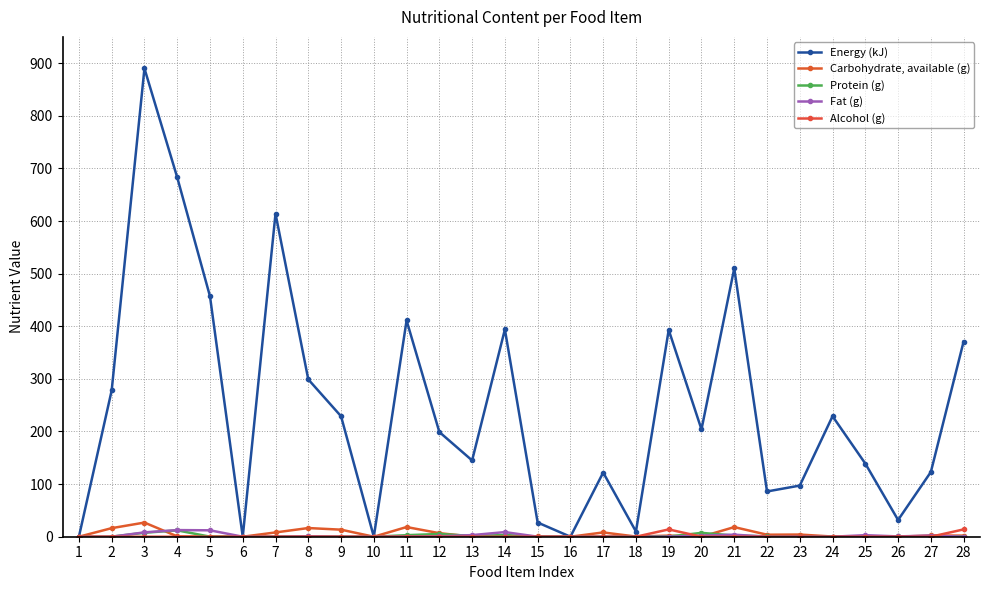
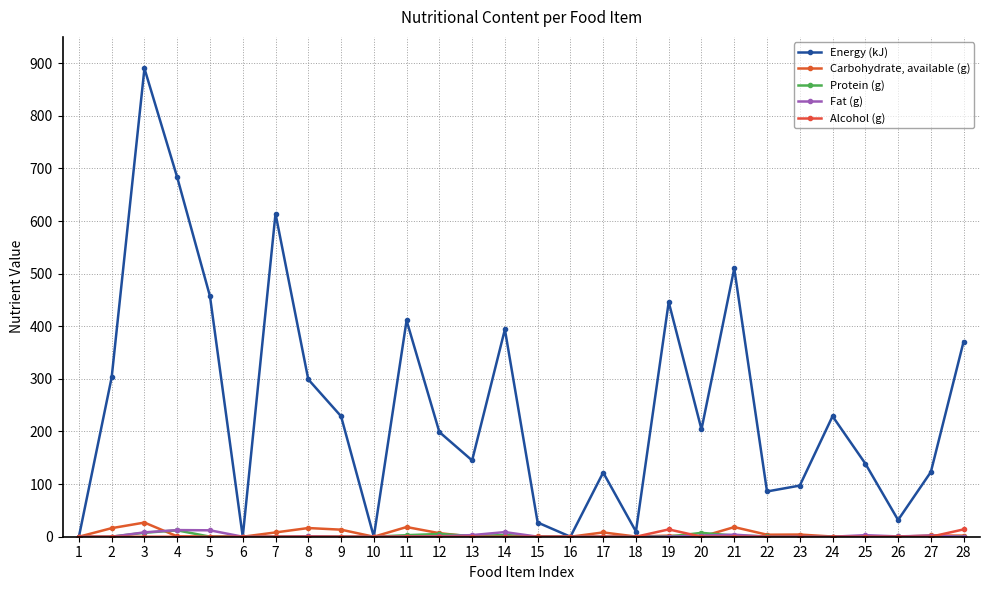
Energy (kJ), 2: 280 -> 300
Energy (kJ), 19: 390 -> 450
